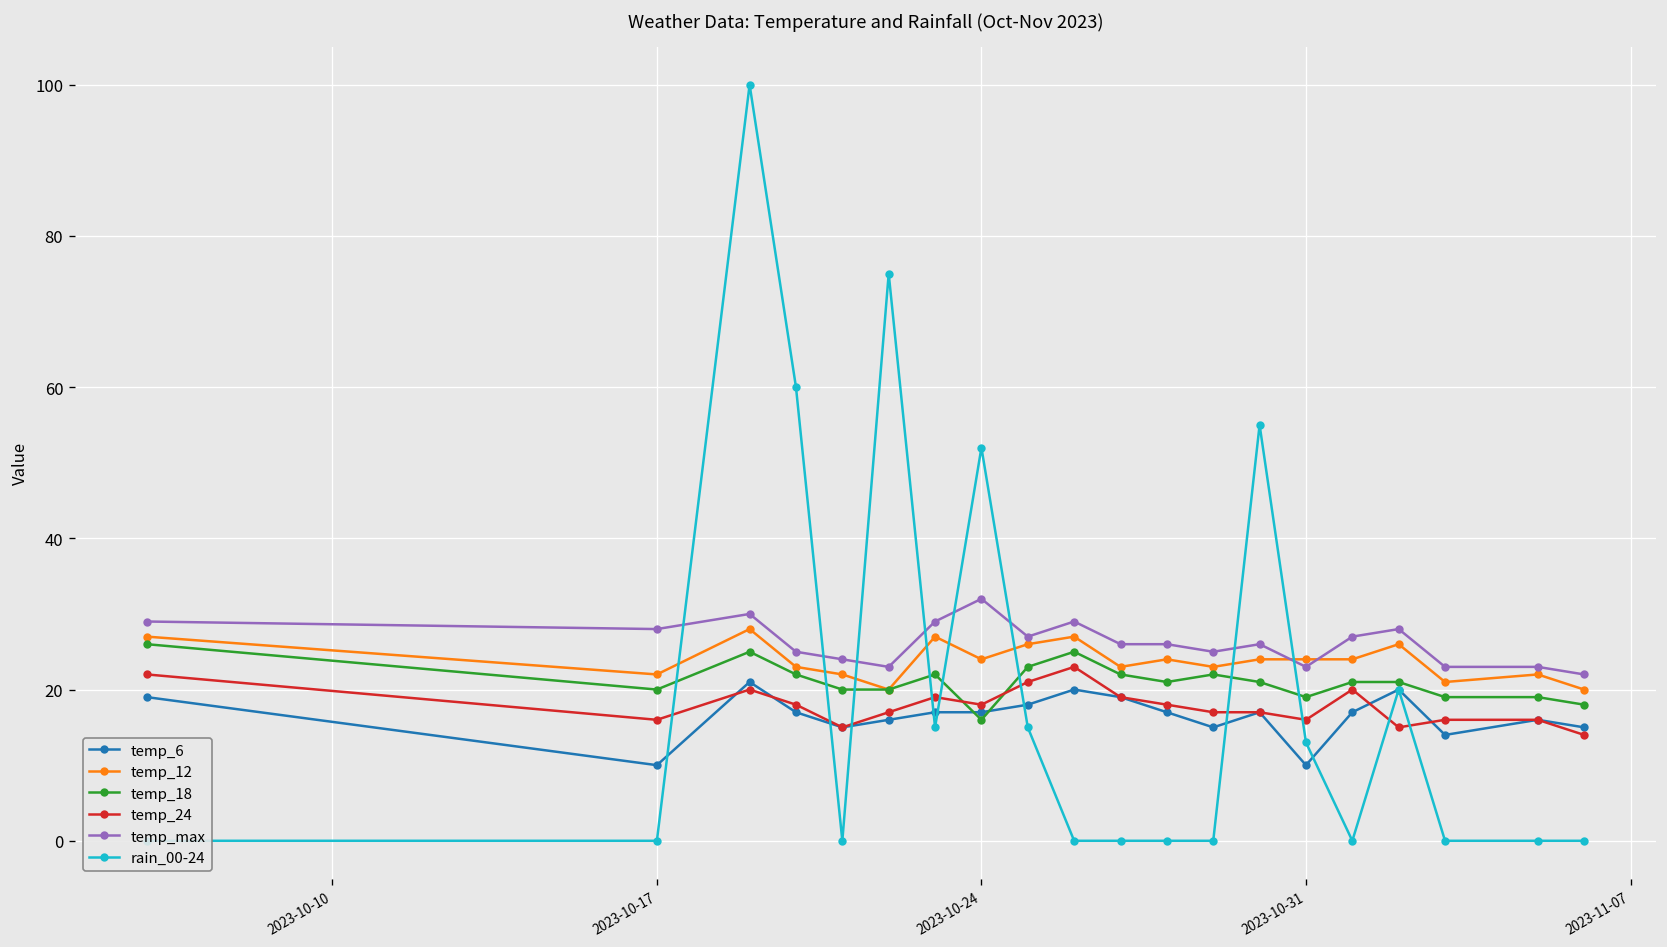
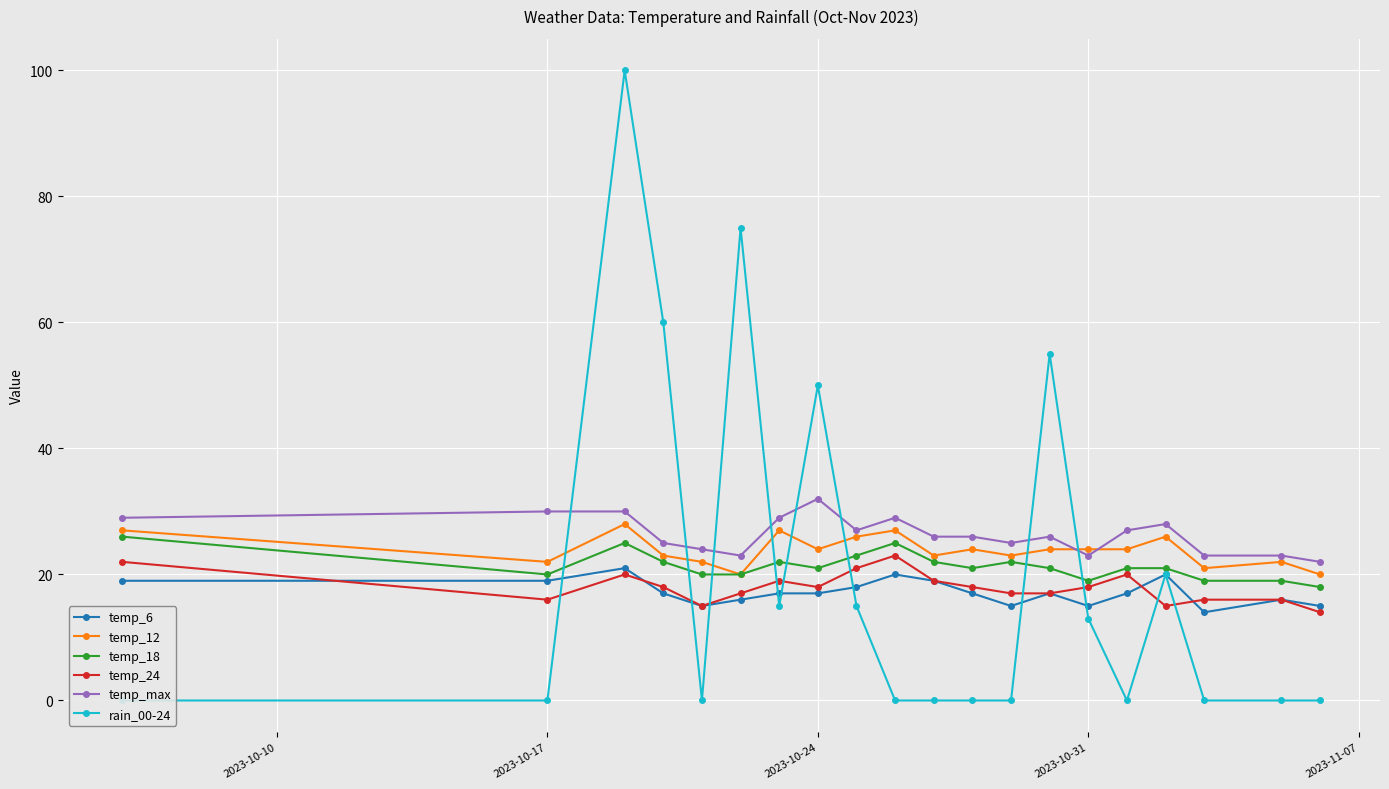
temp_6, 2023-10-17: 10 -> 19
temp_max, 2023-10-17: 28 -> 30
temp_18, 2023-10-24: 16 -> 21
rain_00-24, 2023-10-24: 52 -> 50
temp_6, 2023-10-31: 10 -> 15
temp_24, 2023-10-31: 16 -> 18
